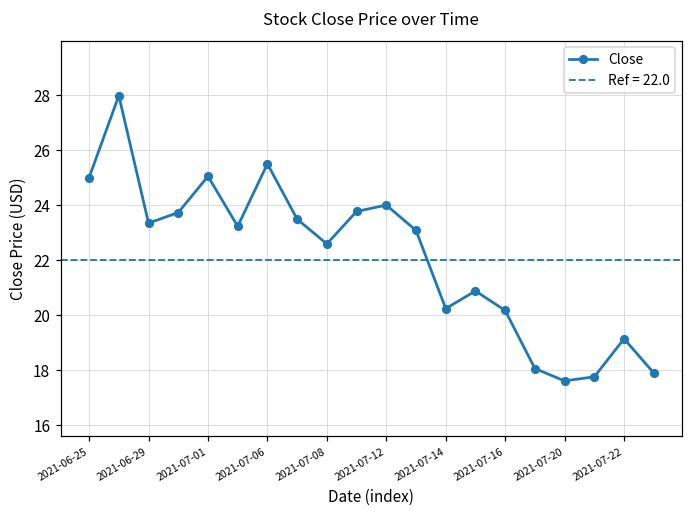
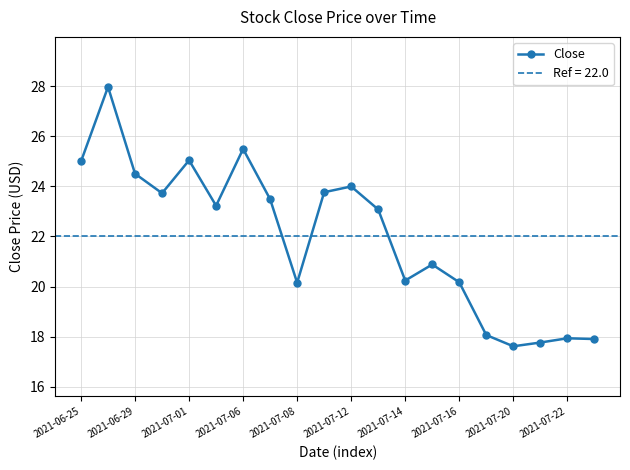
2021-06-29: 23.3 -> 24.5
2021-07-08: 22.6 -> 20.2
2021-07-22: 19.1 -> 17.9
